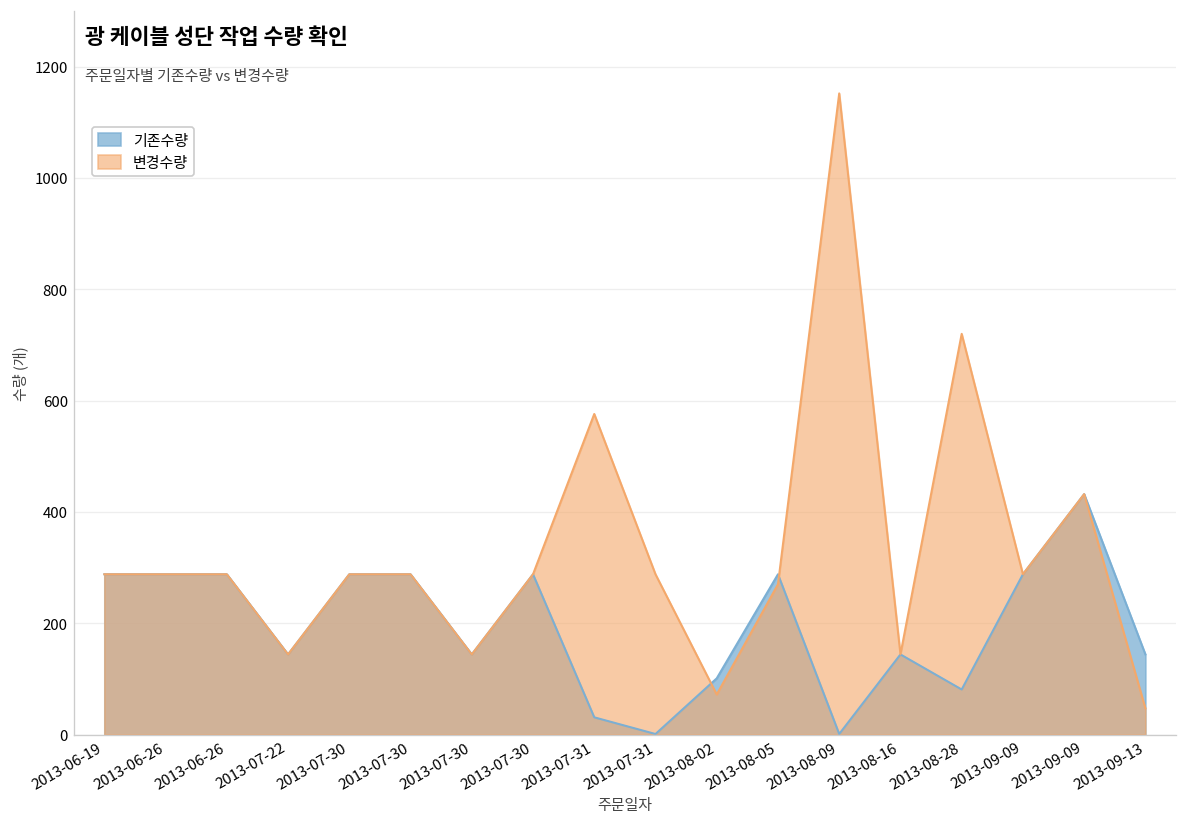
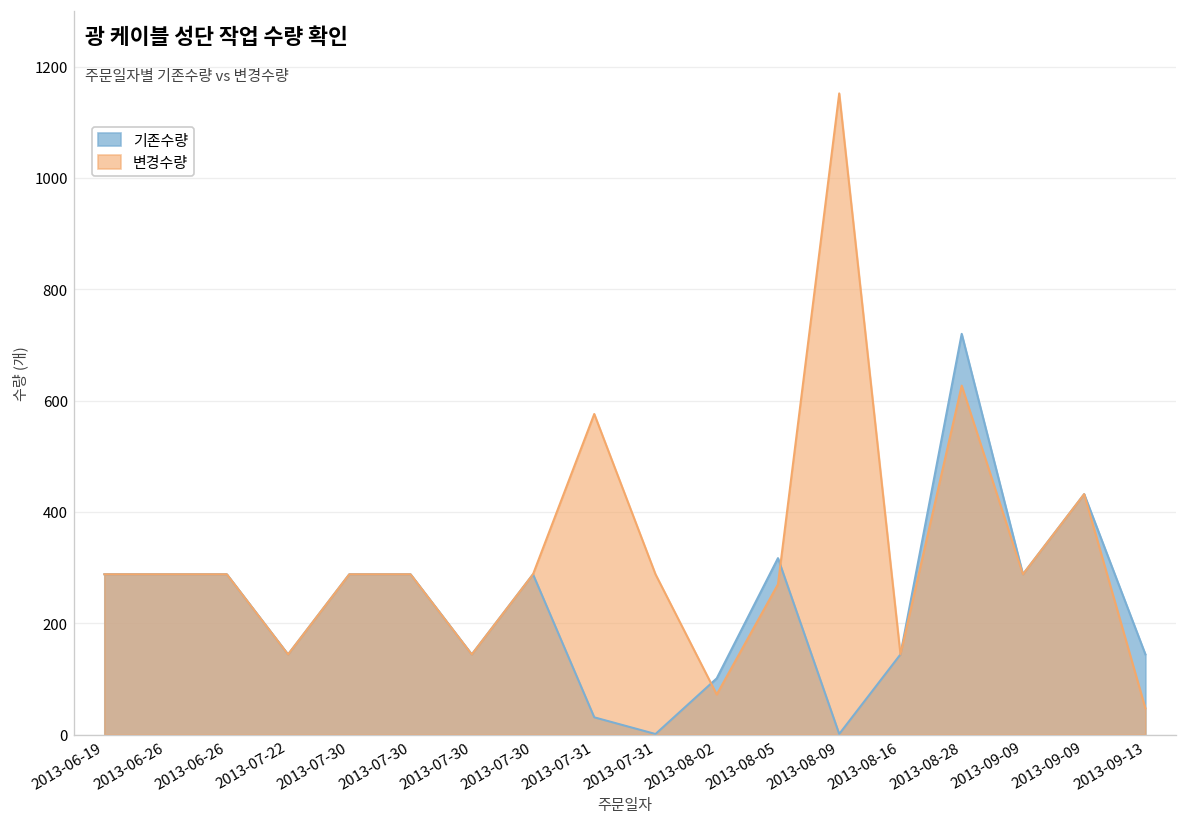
기존수량, 2013-08-05: 290 -> 320
기존수량, 2013-08-28: 80 -> 720
변경수량, 2013-08-28: 720 -> 630
